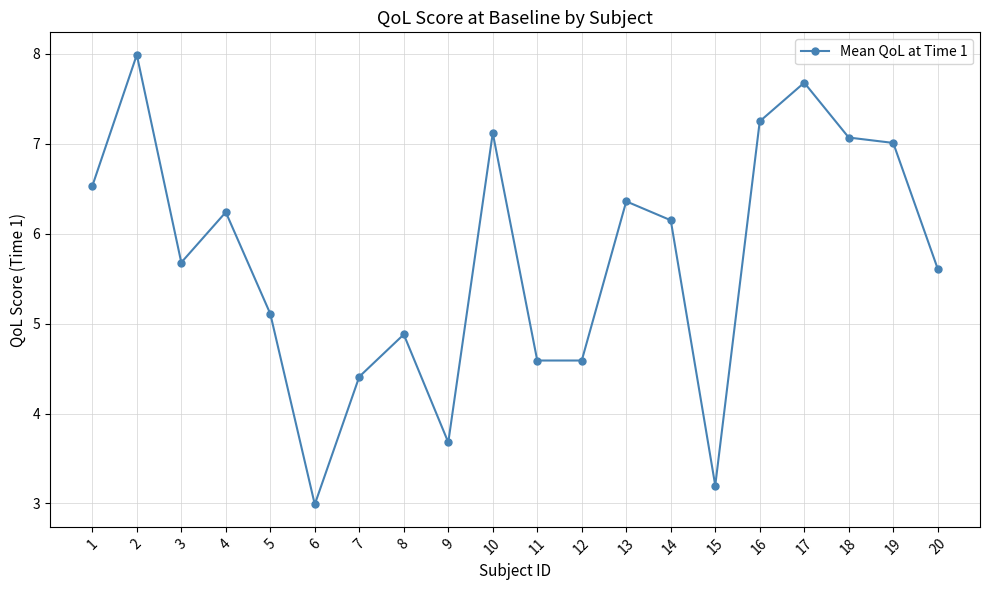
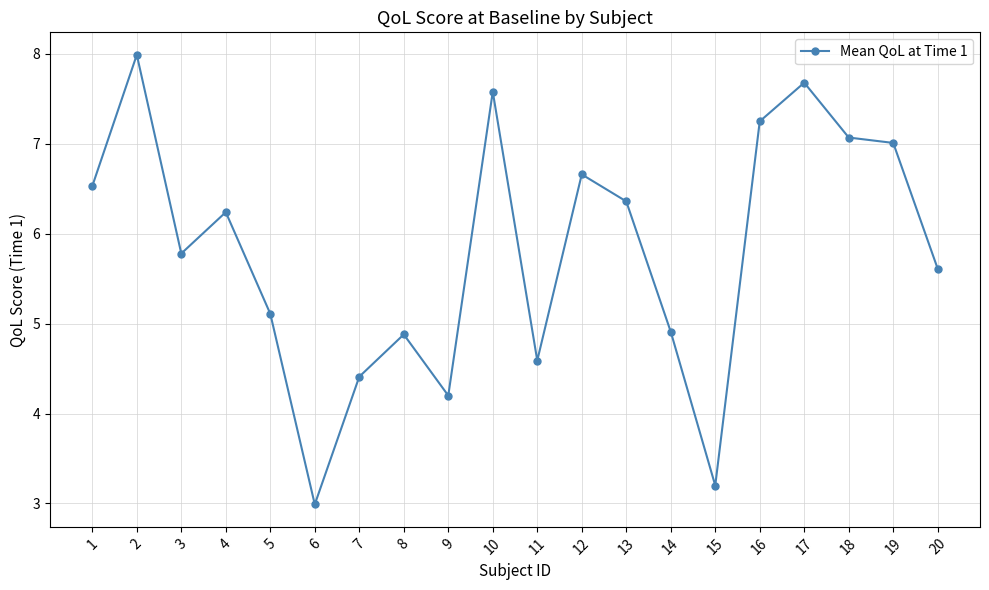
3: 5.7 -> 5.8
9: 3.7 -> 4.2
10: 7.1 -> 7.6
12: 4.6 -> 6.7
14: 6.2 -> 4.9
